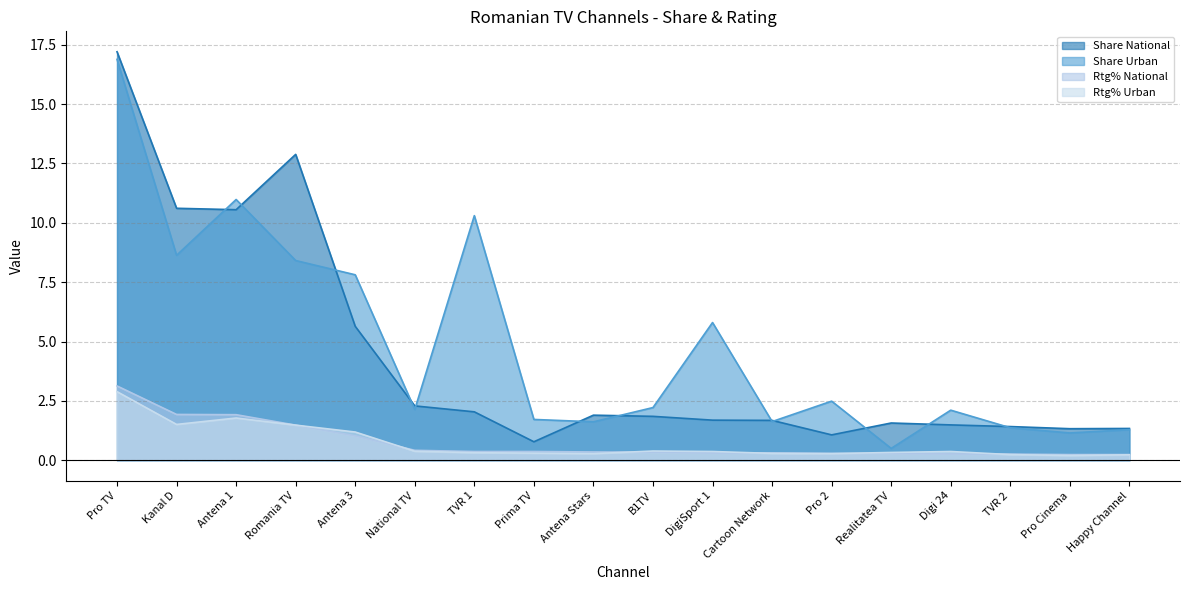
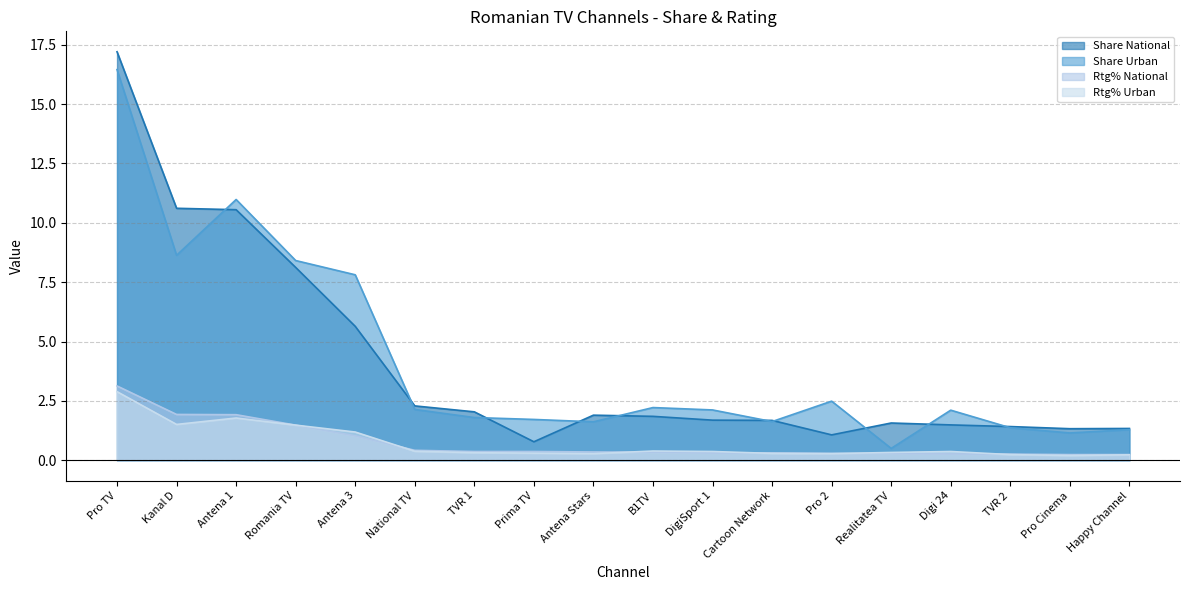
Share Urban, Pro TV: 16.9 -> 16.5
Share National, Romania TV: 12.9 -> 8.1
Share Urban, TVR 1: 10.3 -> 1.8
Share Urban, DigiSport 1: 5.8 -> 2.1
